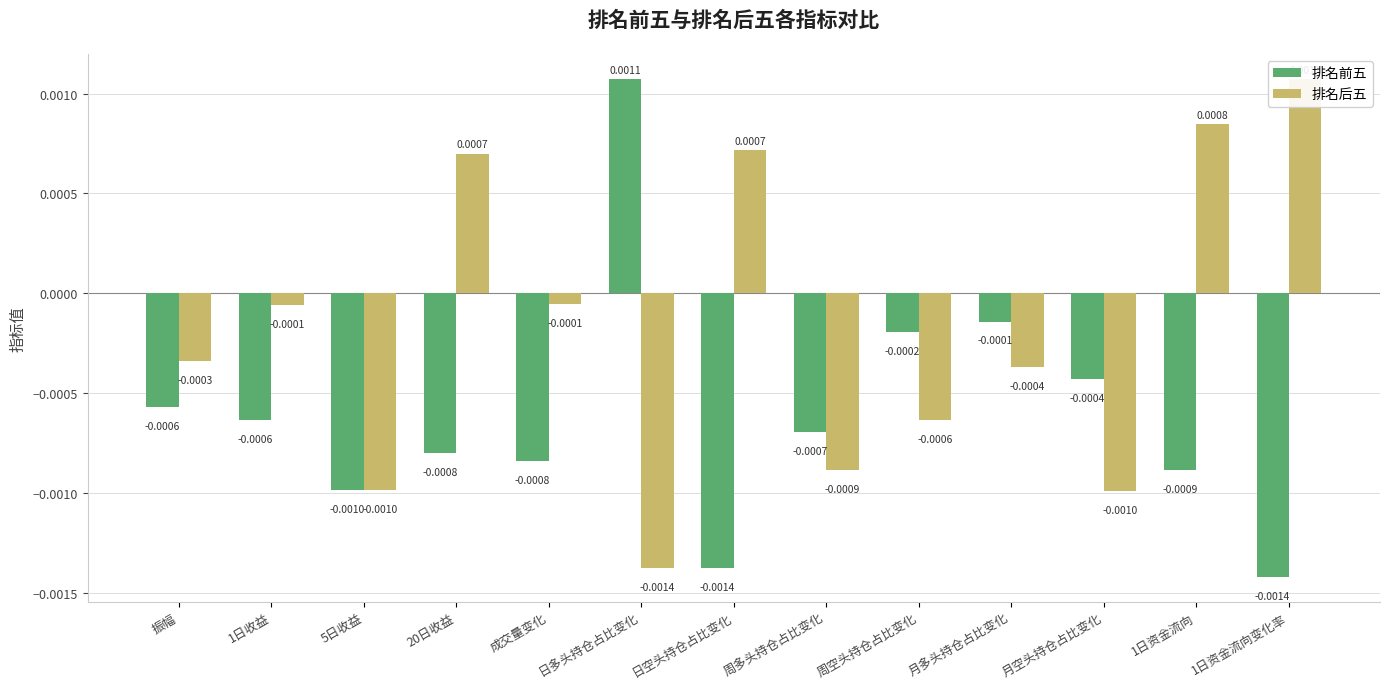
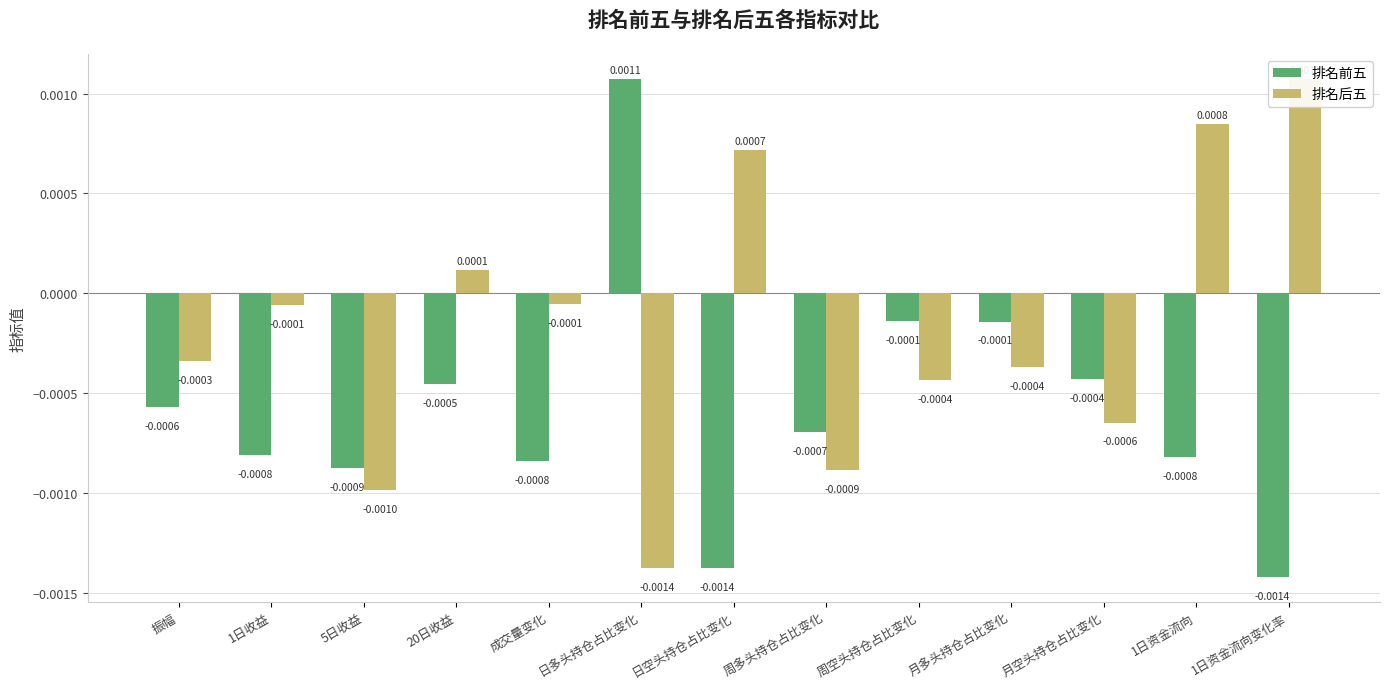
排名前五, 1日收益: -0.0006 -> -0.0008
排名前五, 5日收益: -0.0010 -> -0.0009
排名前五, 20日收益: -0.0008 -> -0.0005
排名后五, 20日收益: 0.0007 -> 0.0001
排名前五, 周空头持仓占比变化: -0.0002 -> -0.0001
排名后五, 周空头持仓占比变化: -0.0006 -> -0.0004
排名后五, 月空头持仓占比变化: -0.0010 -> -0.0006
排名前五, 1日资金流向: -0.0009 -> -0.0008
